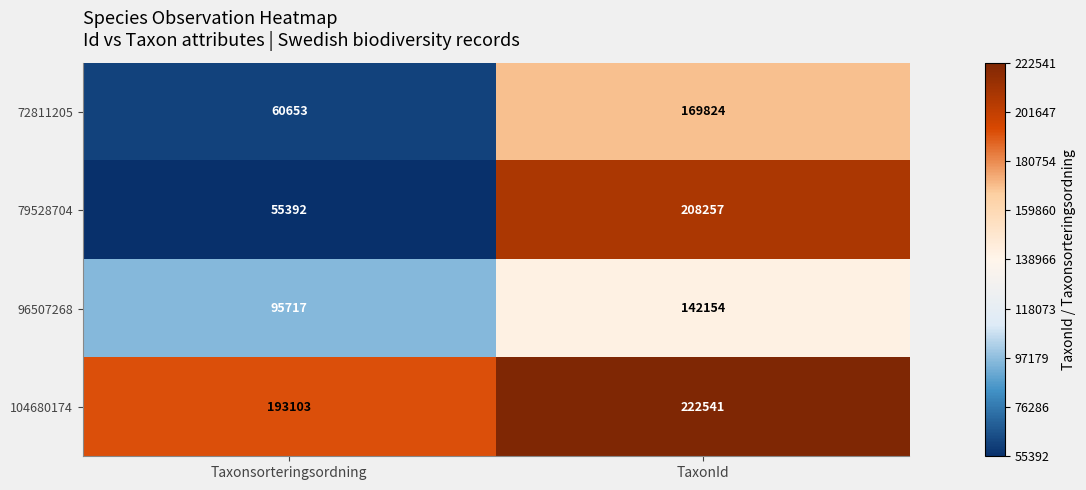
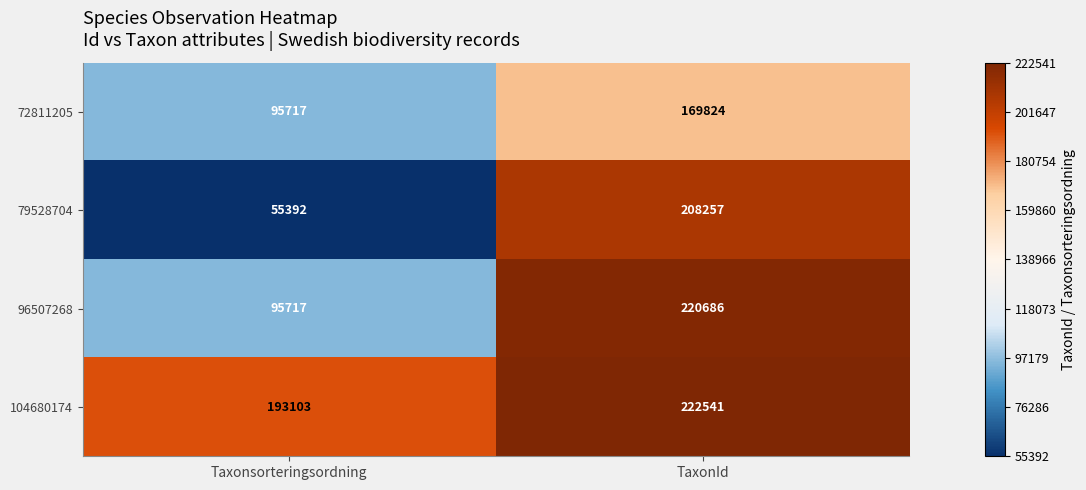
72811205, Taxonsorteringsordning: 60653 -> 95717
96507268, TaxonId: 142154 -> 220686
